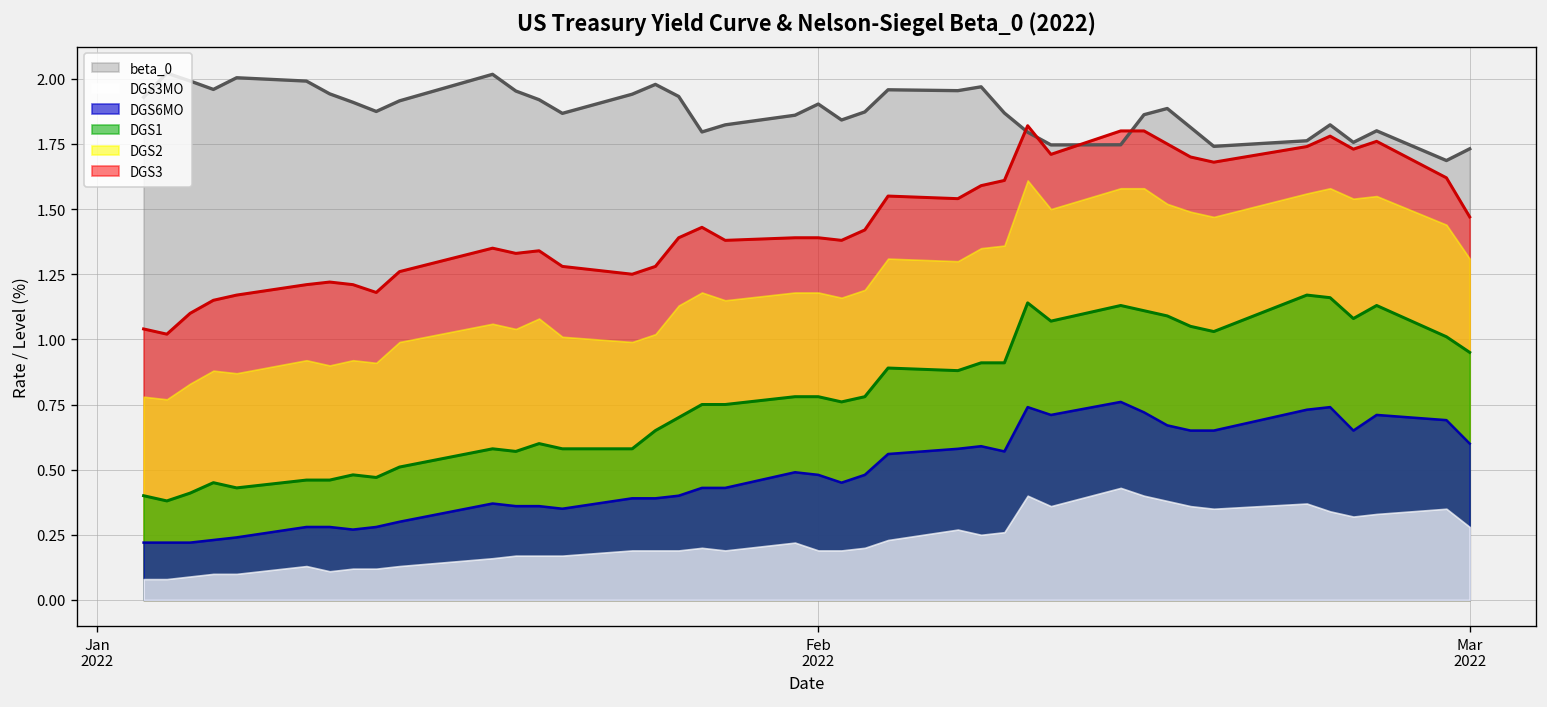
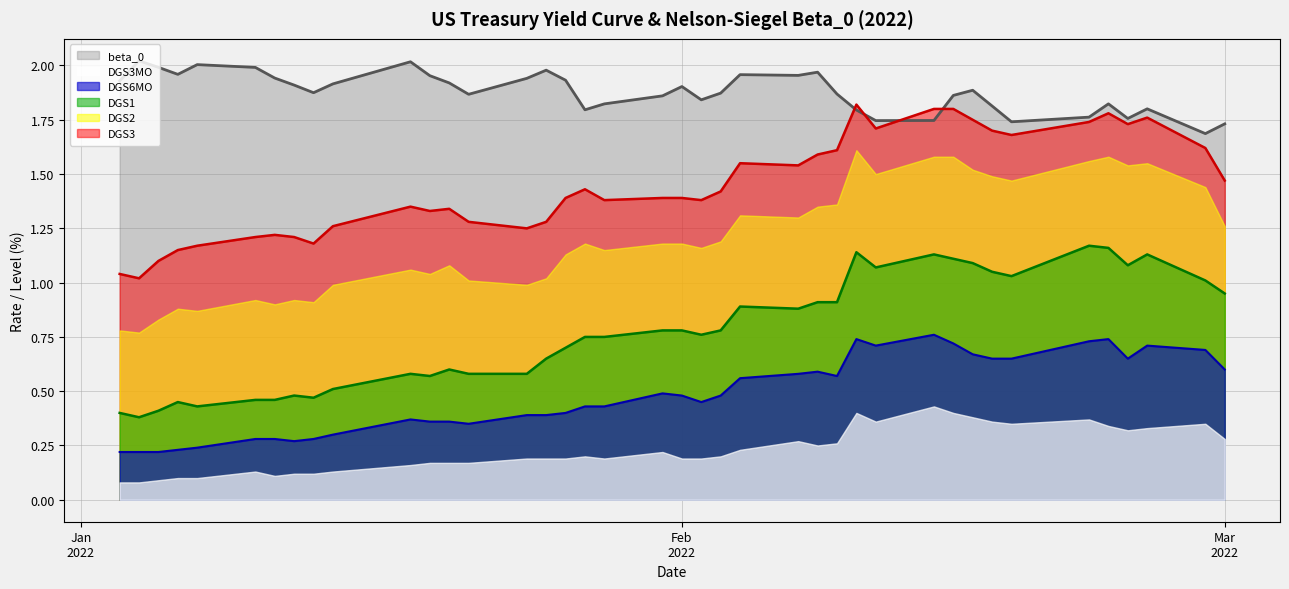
DGS2, Mar 2022: 1.31 -> 1.26
